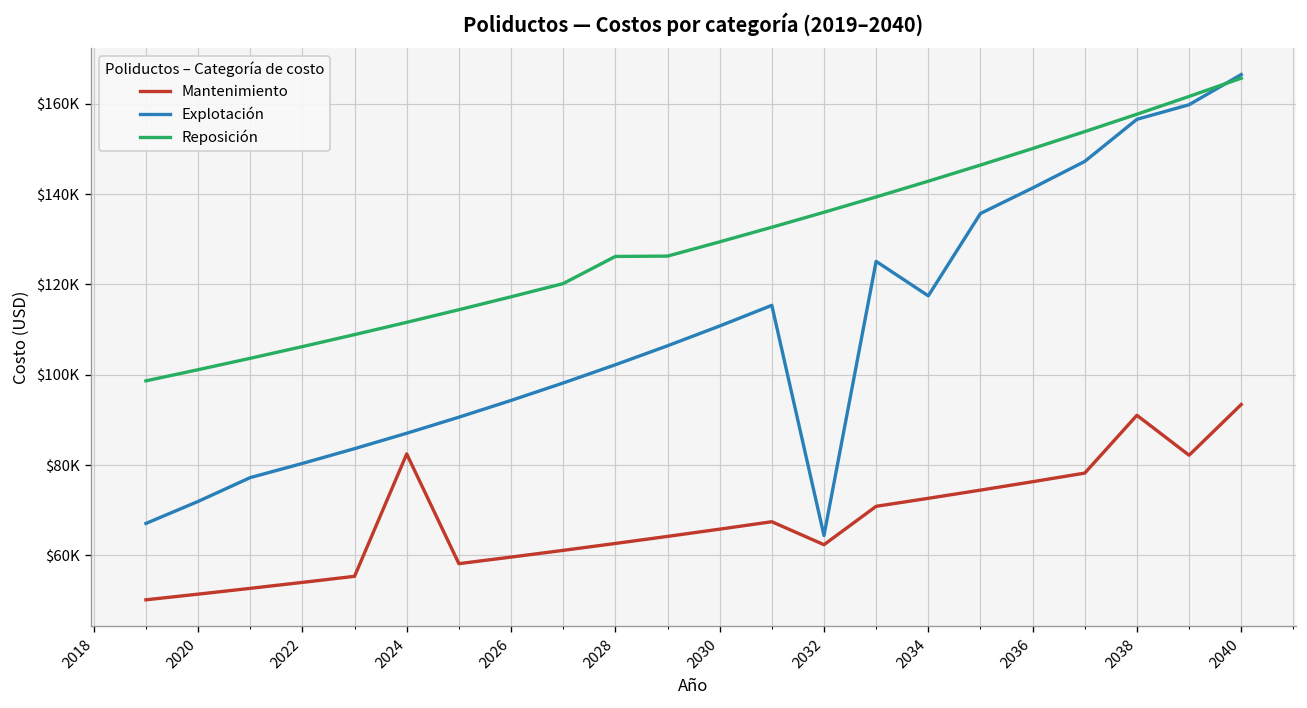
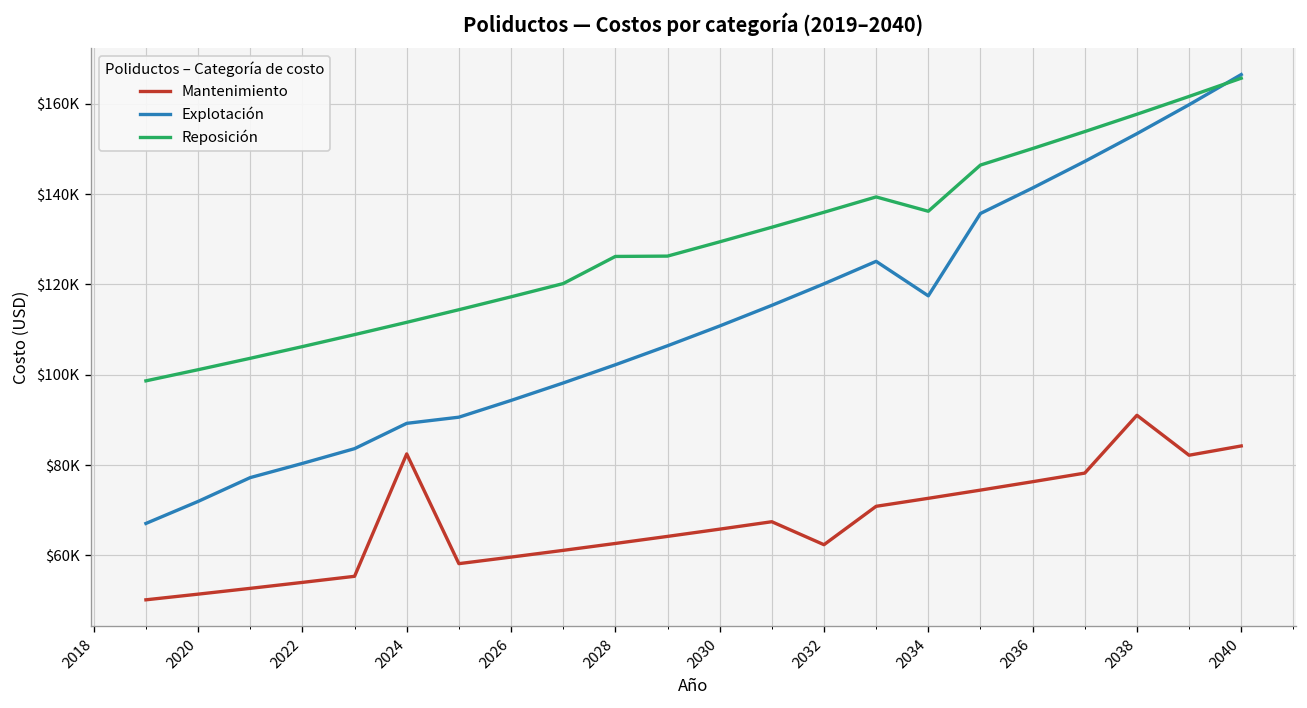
Explotación, 2024: $87000 -> $89000
Explotación, 2032: $64000 -> $120000
Reposición, 2034: $143000 -> $136000
Explotación, 2038: $157000 -> $153000
Mantenimiento, 2040: $93000 -> $84000
